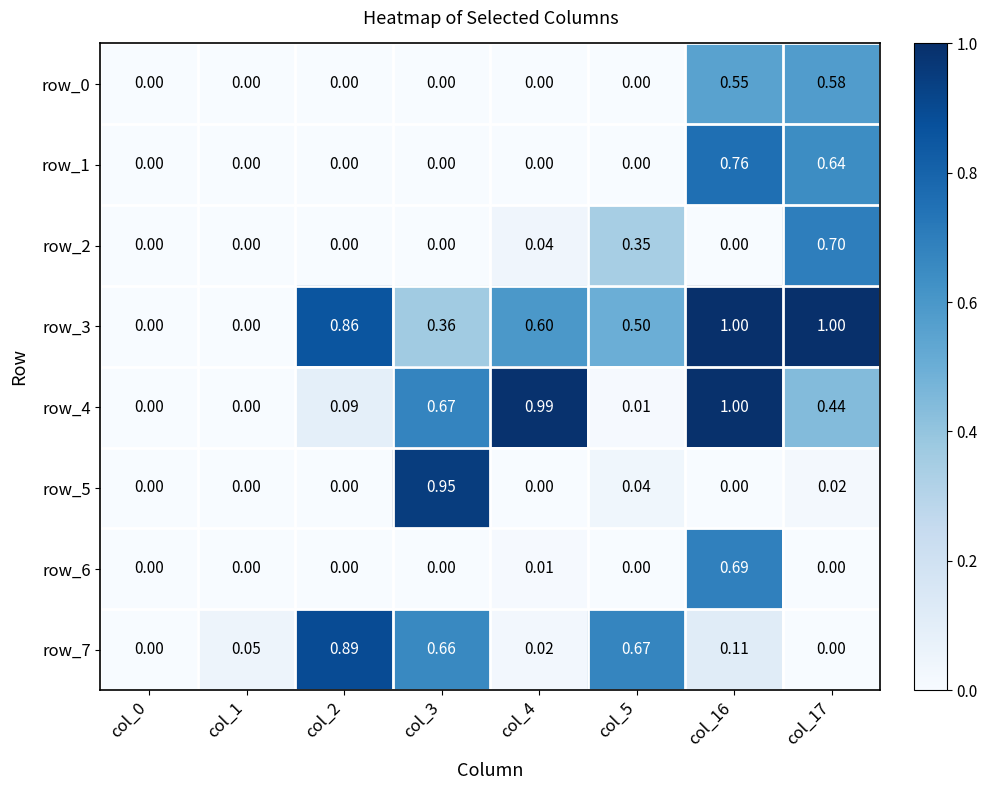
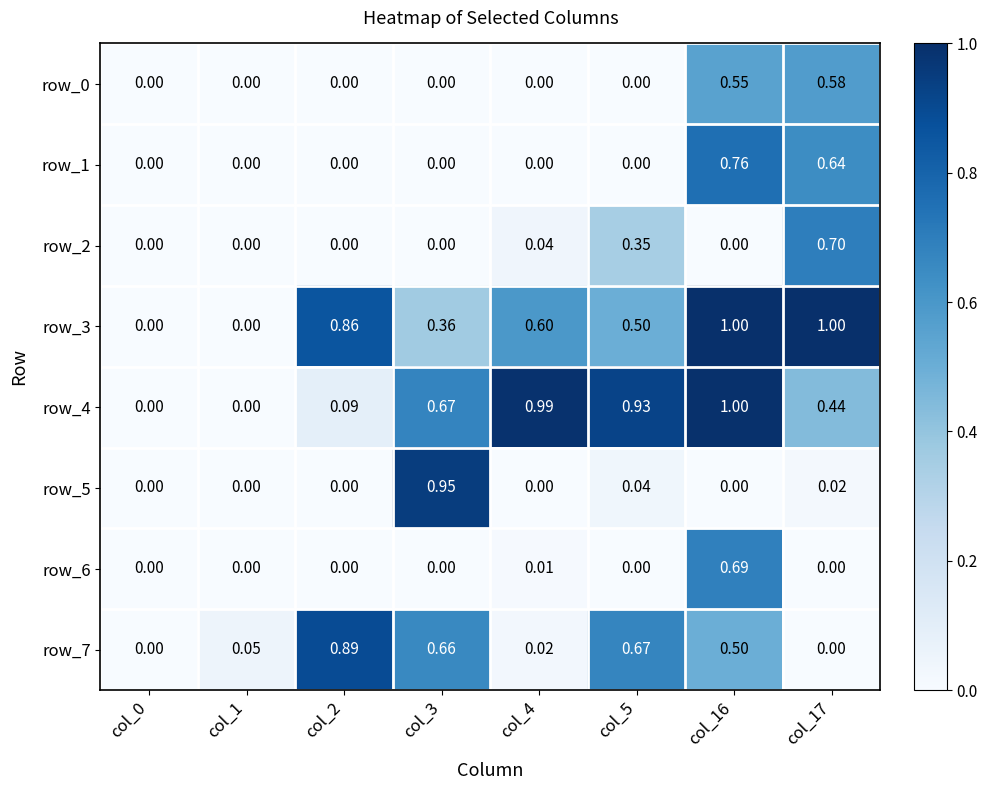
row_4, col_5: 0.01 -> 0.93
row_7, col_16: 0.11 -> 0.50
